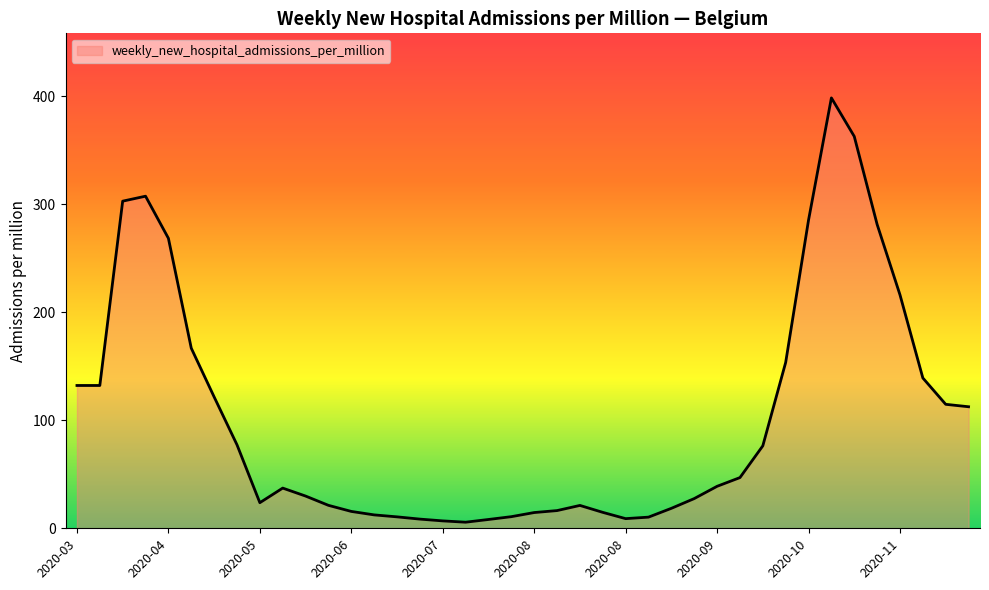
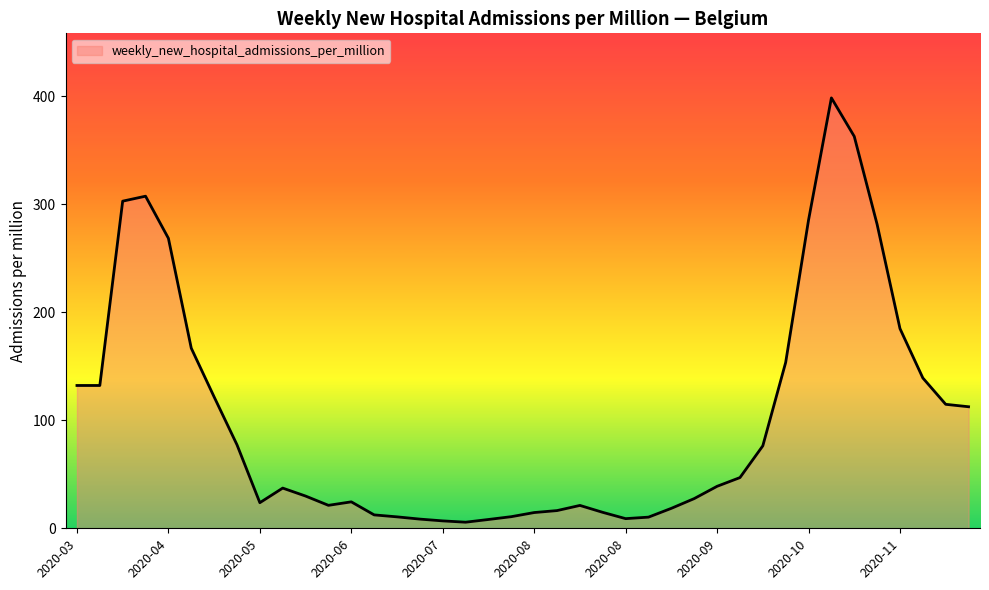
2020-06: 16 -> 24
2020-11: 216 -> 185
